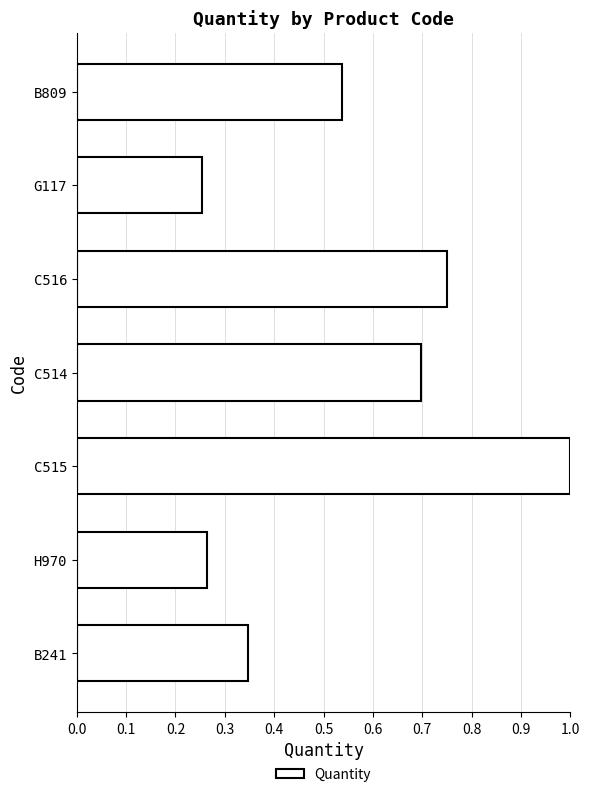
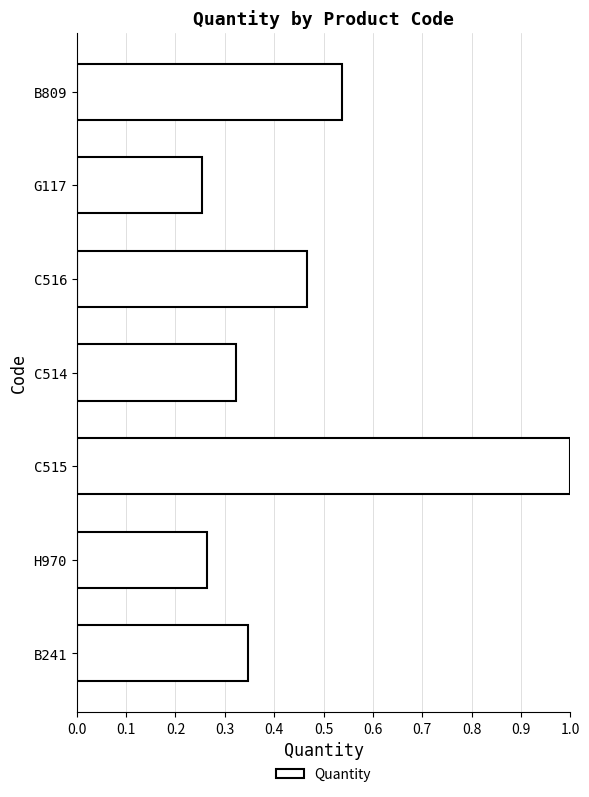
C516: 0.75 -> 0.47
C514: 0.70 -> 0.32
